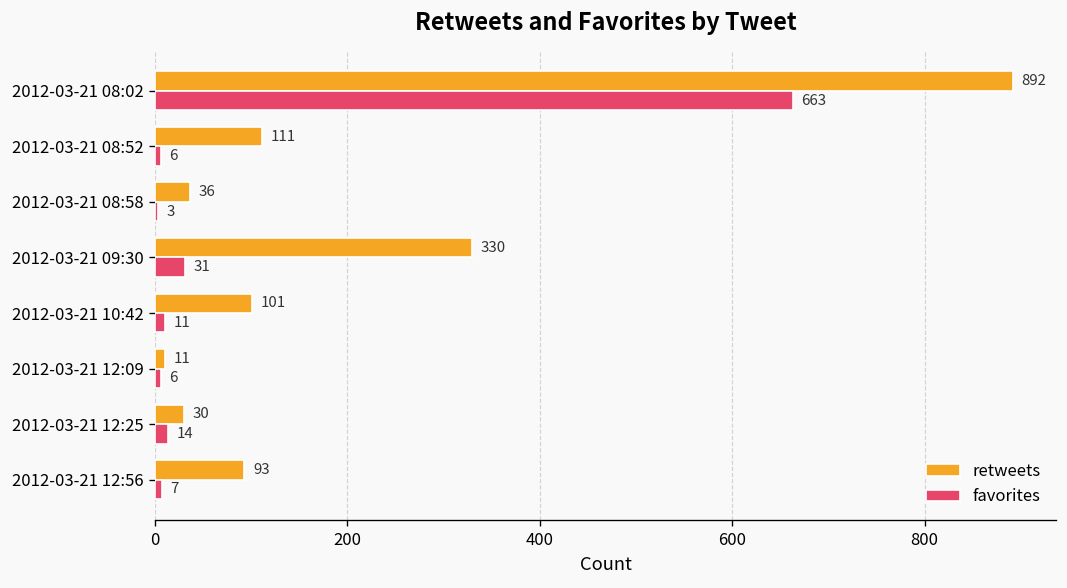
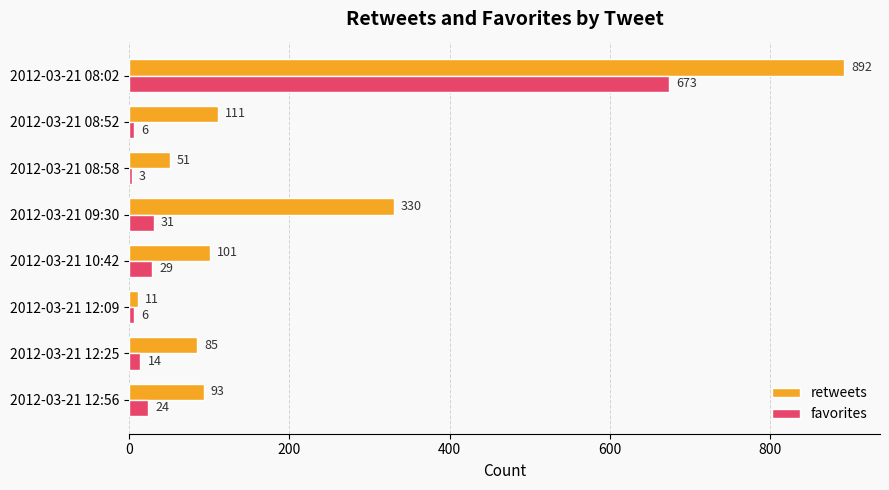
favorites, 2012-03-21 08:02: 663 -> 673
retweets, 2012-03-21 08:58: 36 -> 51
favorites, 2012-03-21 10:42: 11 -> 29
retweets, 2012-03-21 12:25: 30 -> 85
favorites, 2012-03-21 12:56: 7 -> 24
